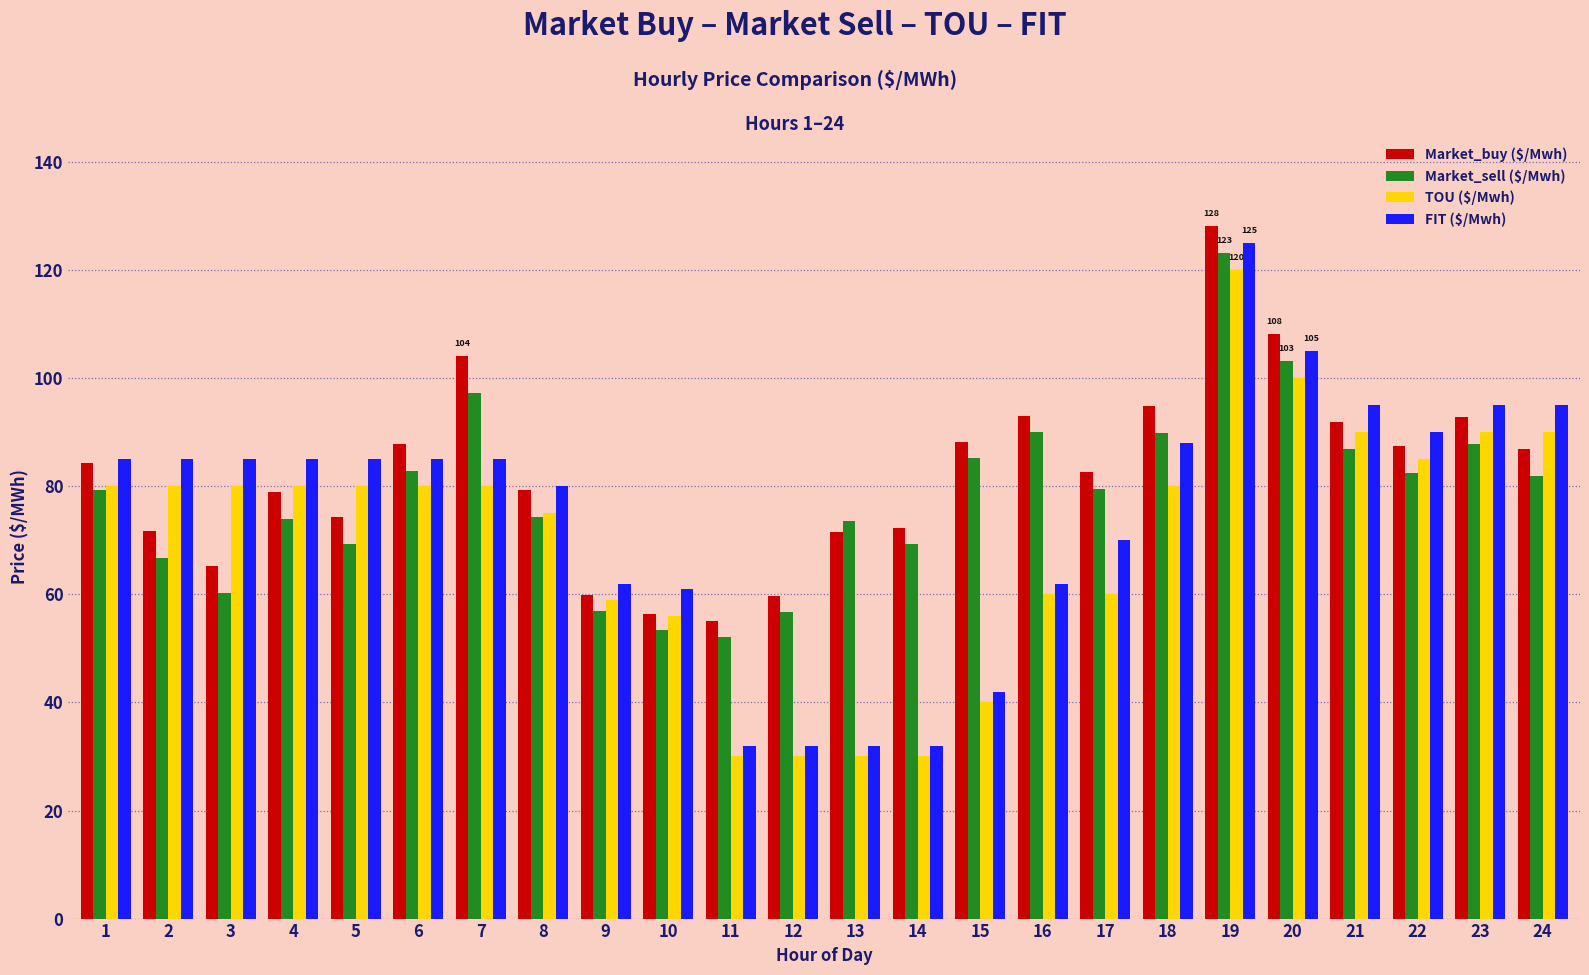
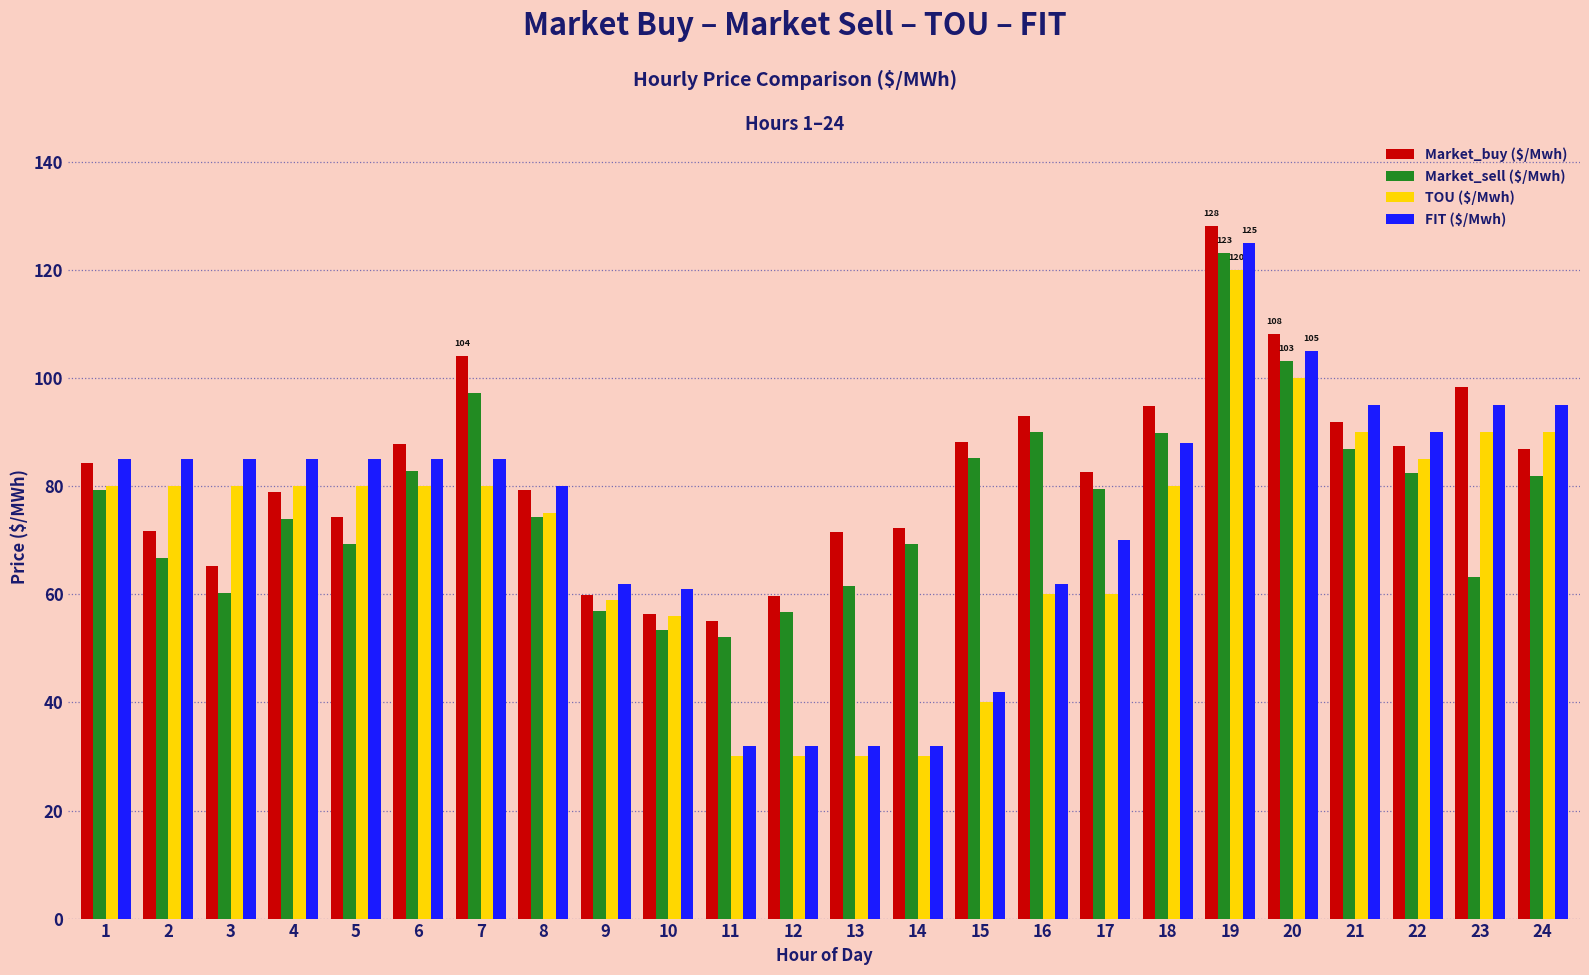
Market_sell ($/Mwh), 13: 74 -> 62
Market_buy ($/Mwh), 23: 93 -> 98
Market_sell ($/Mwh), 23: 88 -> 63
